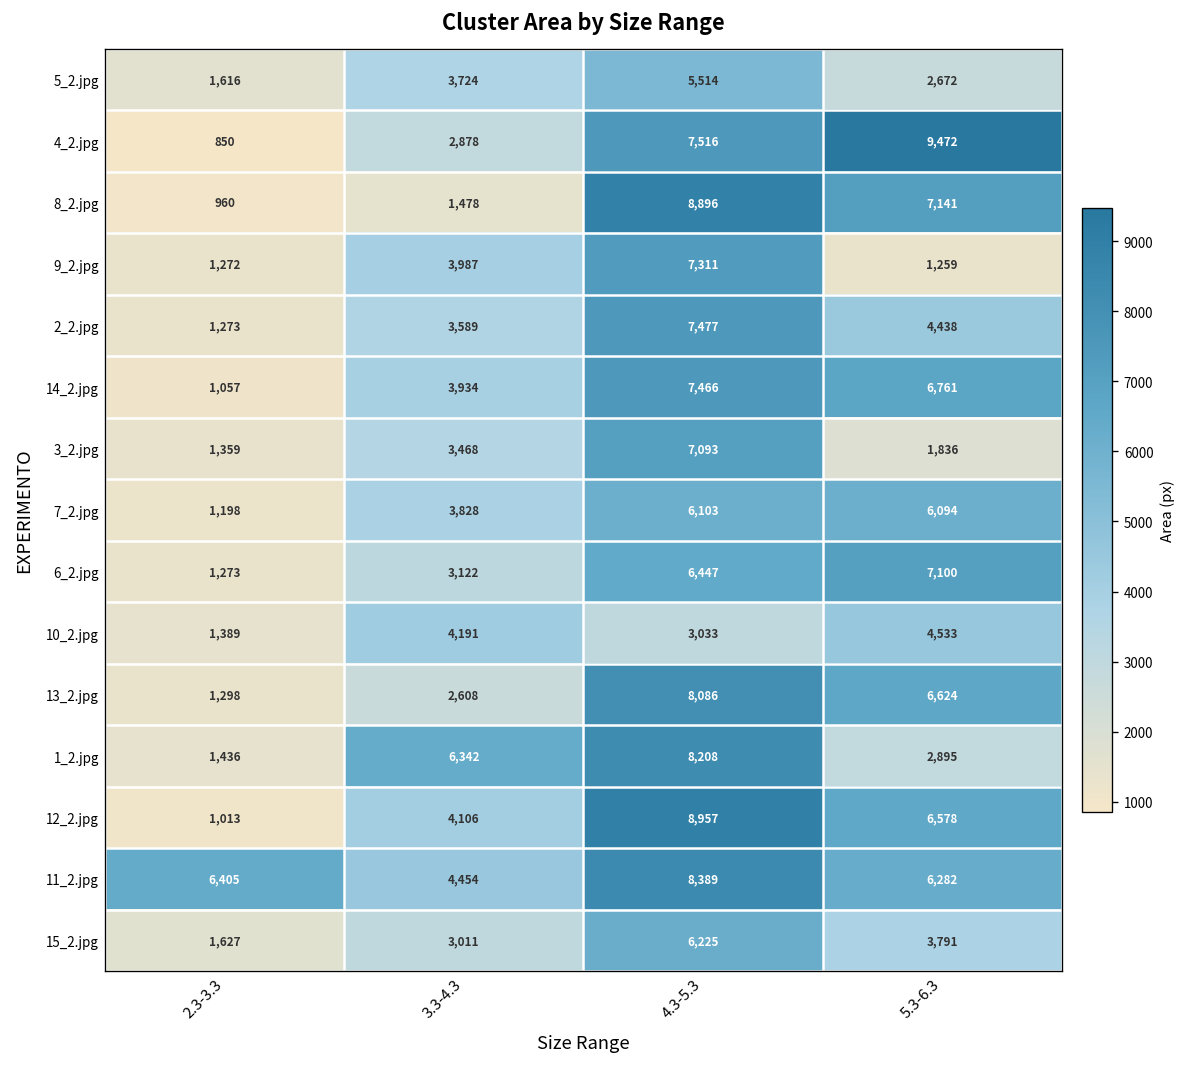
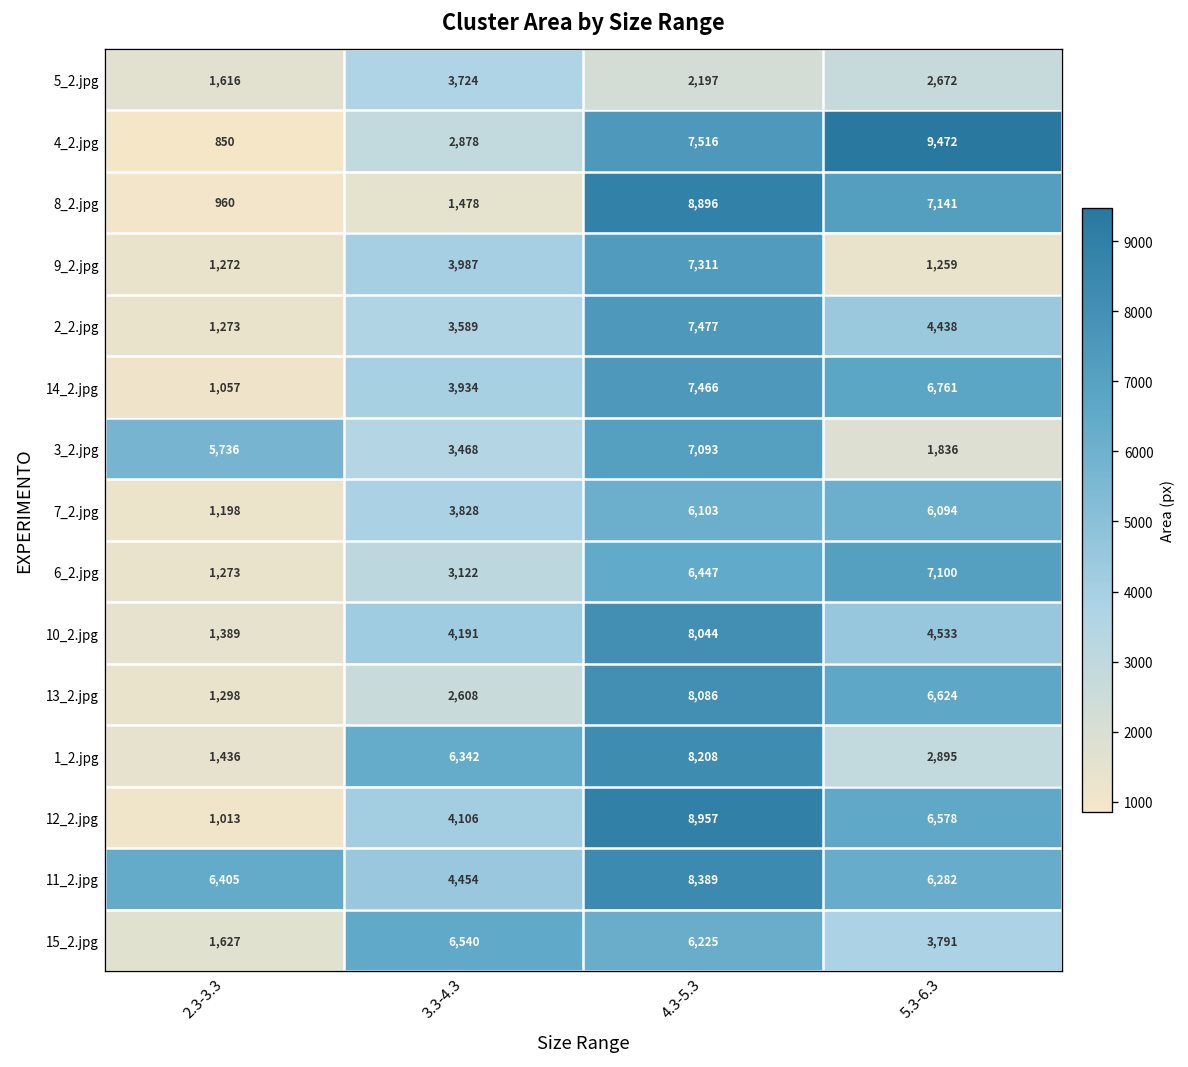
5_2.jpg, 4.3-5.3: 5,514 -> 2,197
3_2.jpg, 2.3-3.3: 1,359 -> 5,736
10_2.jpg, 4.3-5.3: 3,033 -> 8,044
15_2.jpg, 3.3-4.3: 3,011 -> 6,540
